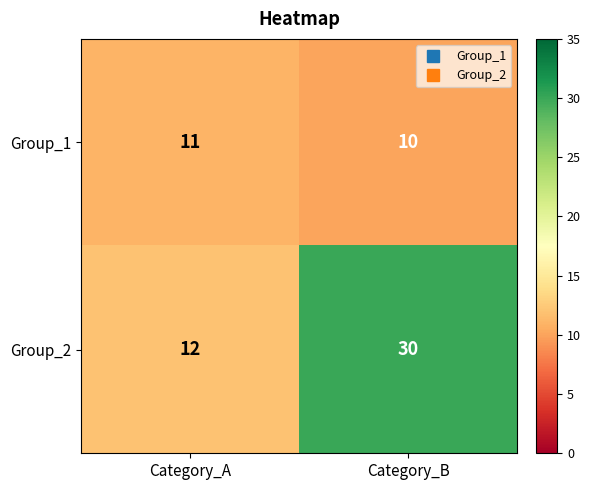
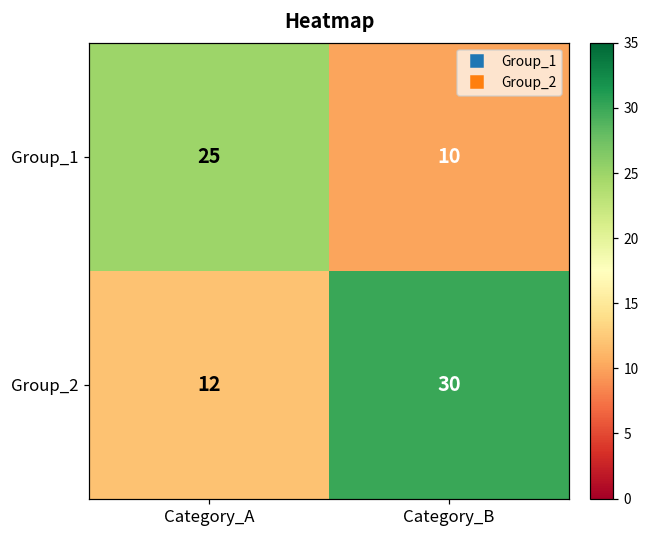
Group_1, Category_A: 11 -> 25
